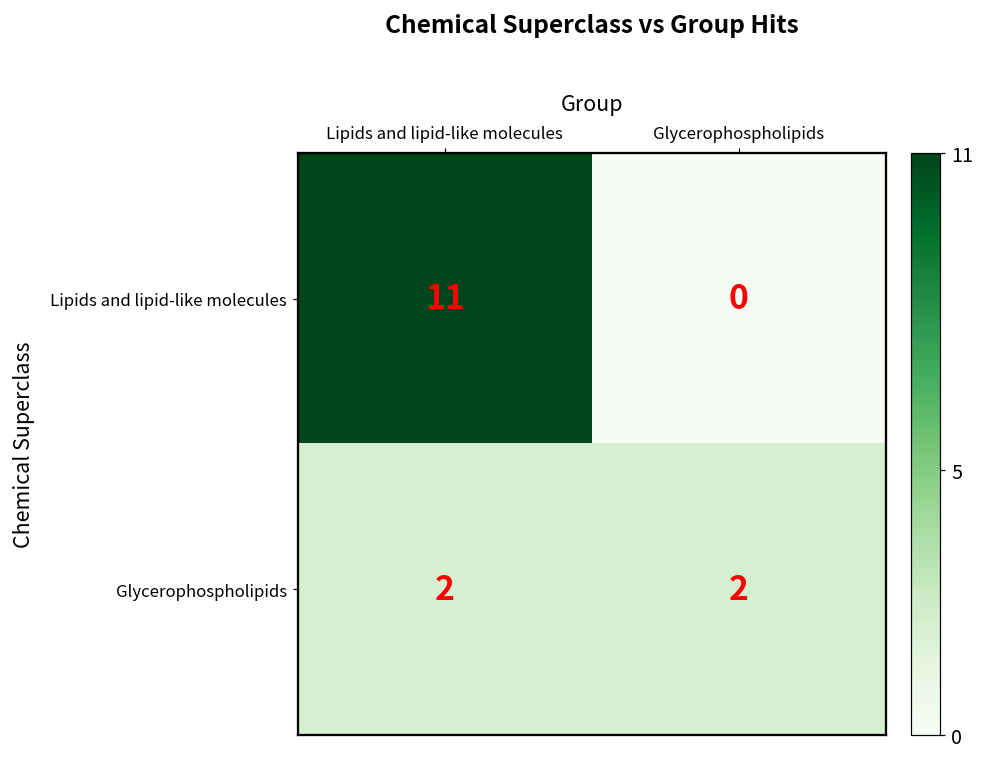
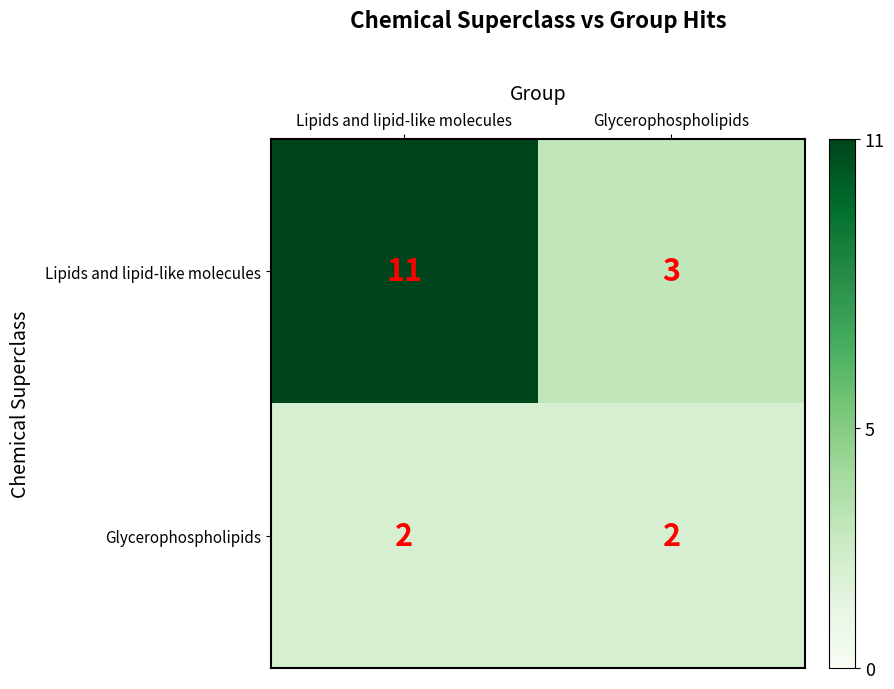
Lipids and lipid-like molecules, Glycerophospholipids: 0 -> 3
